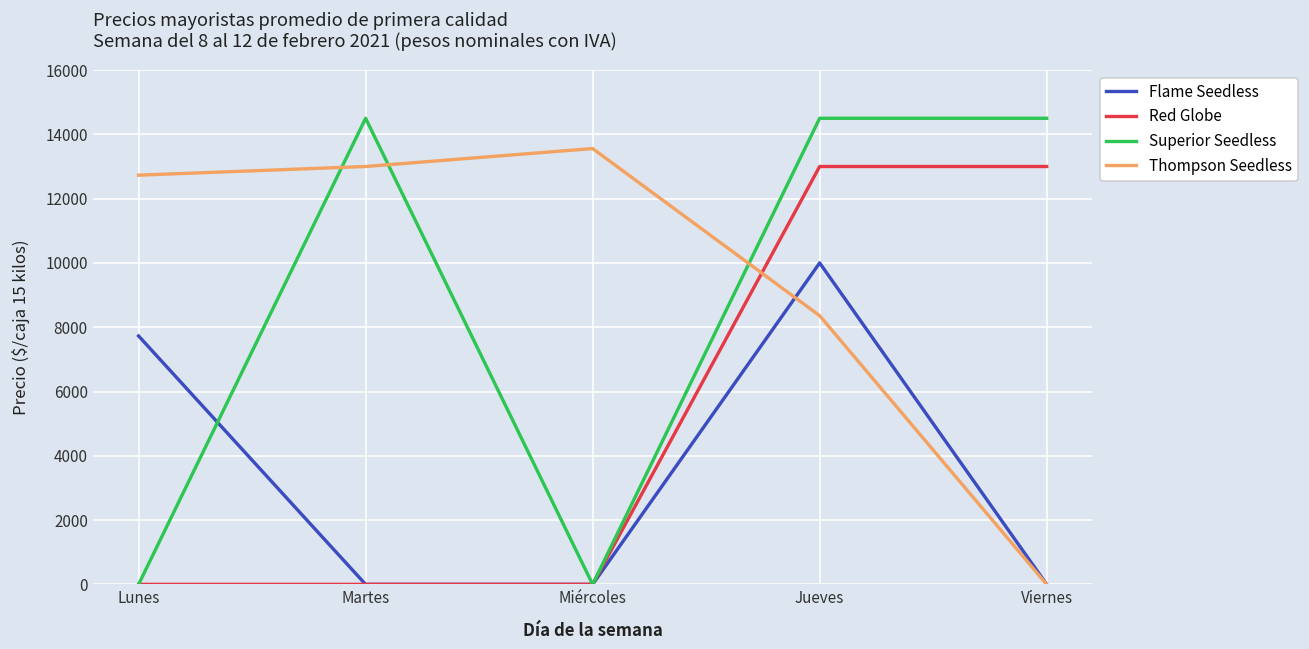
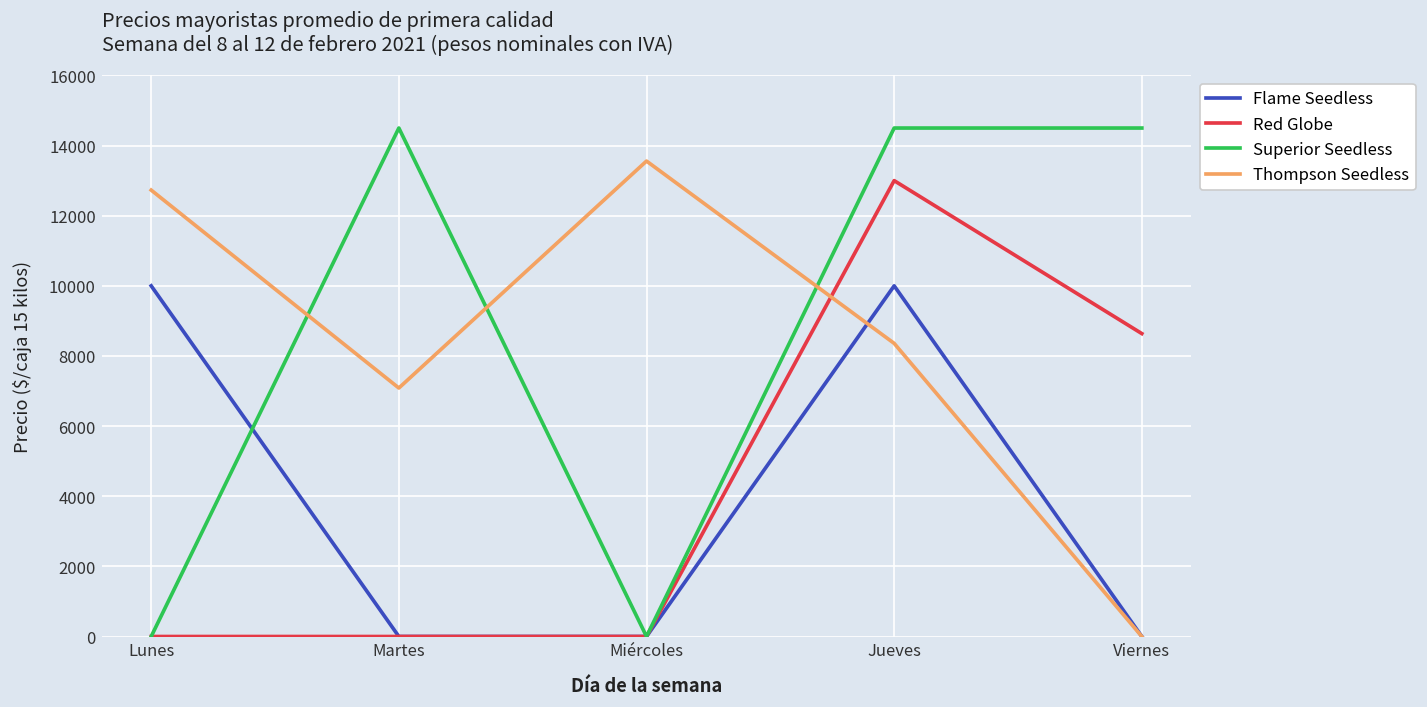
Flame Seedless, Lunes: 7700 -> 10000
Thompson Seedless, Martes: 13000 -> 7100
Red Globe, Viernes: 13000 -> 8600
